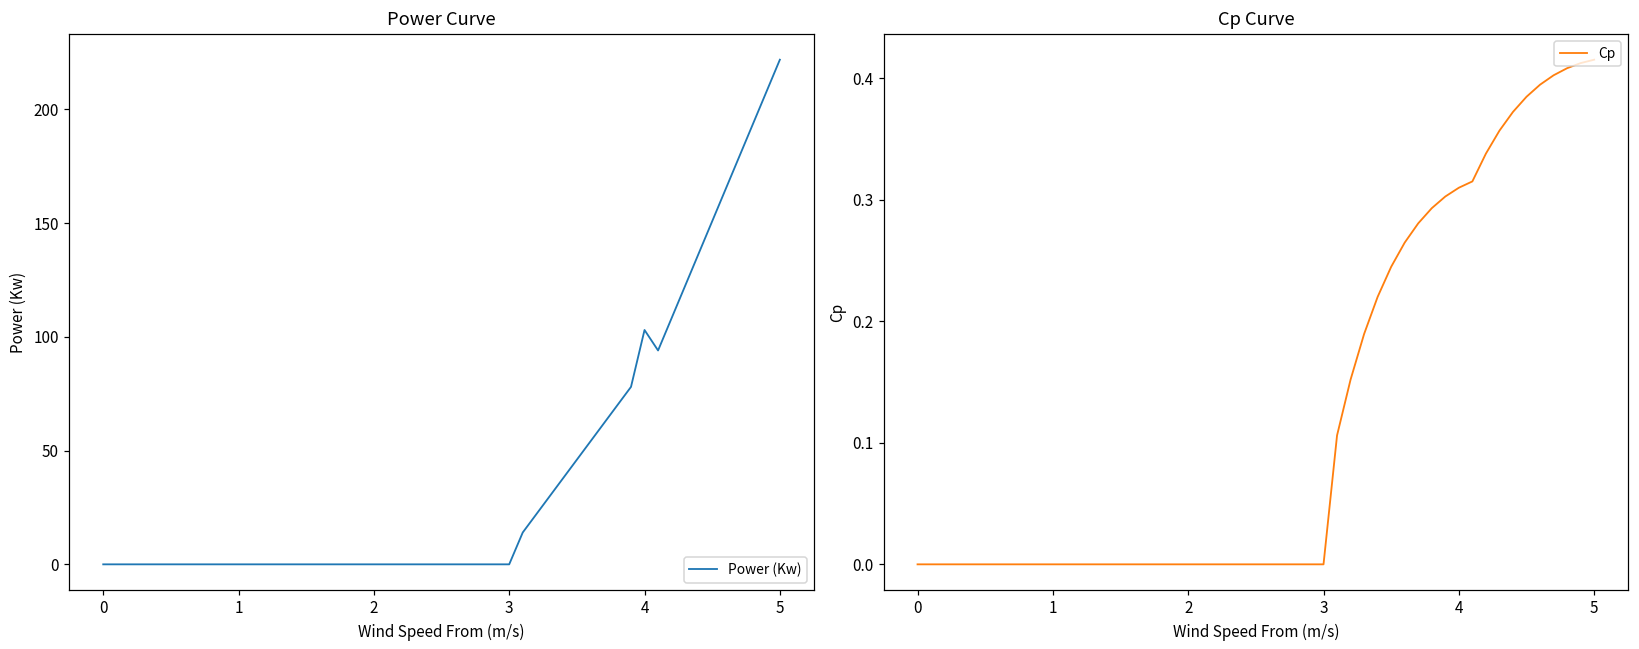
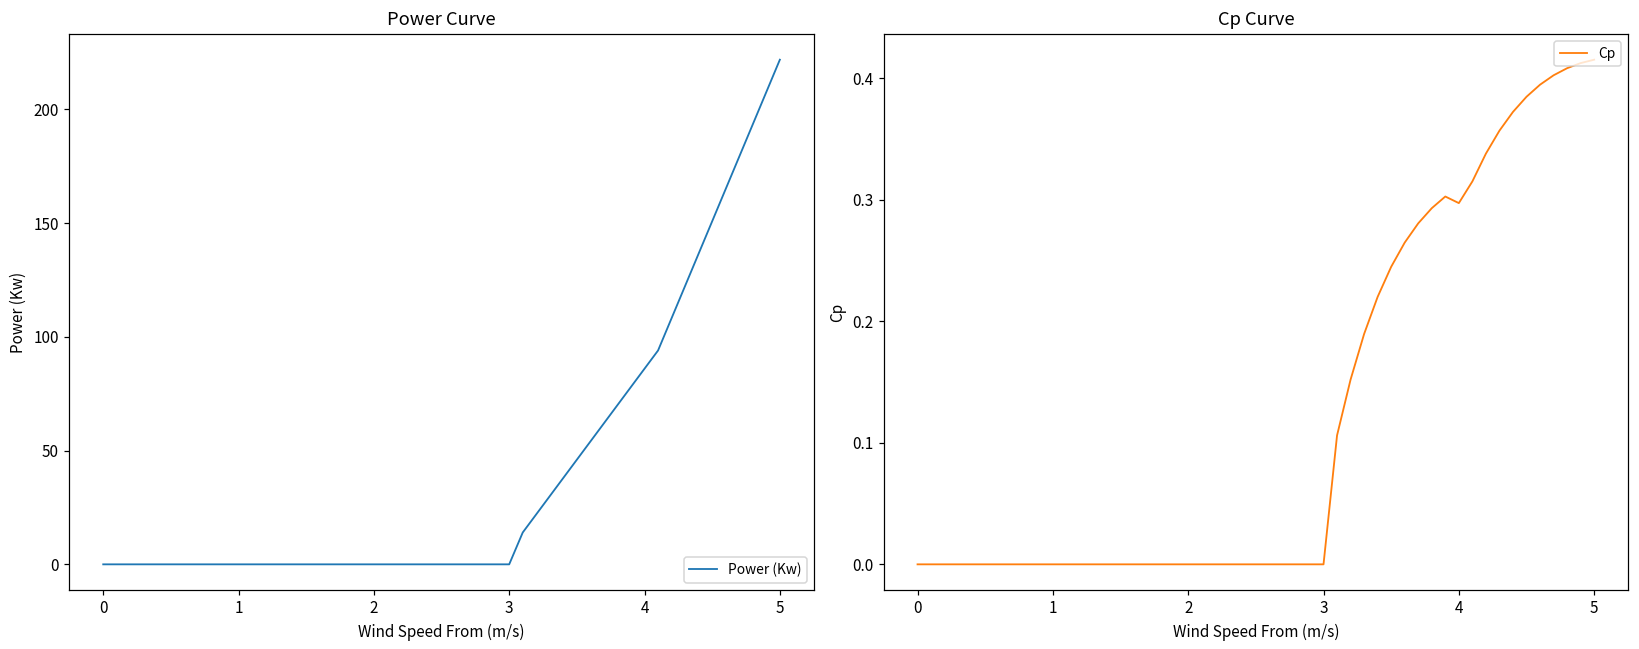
Power Curve, 4: 103 -> 86
Cp Curve, 4: 0.310 -> 0.297
